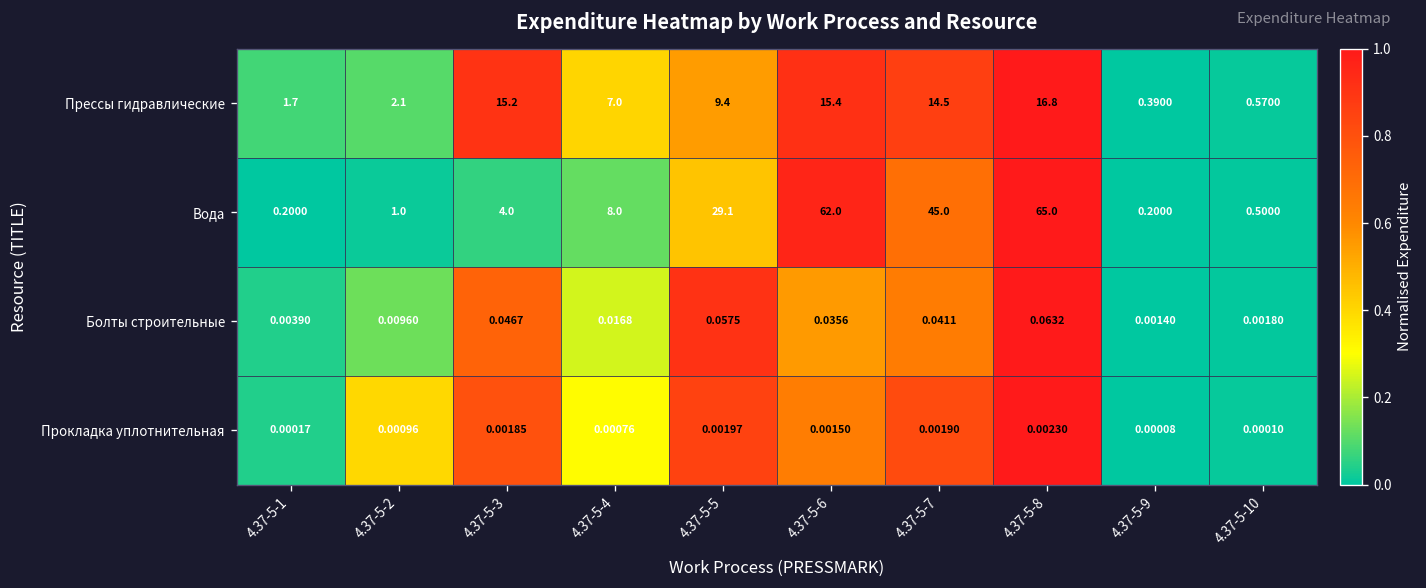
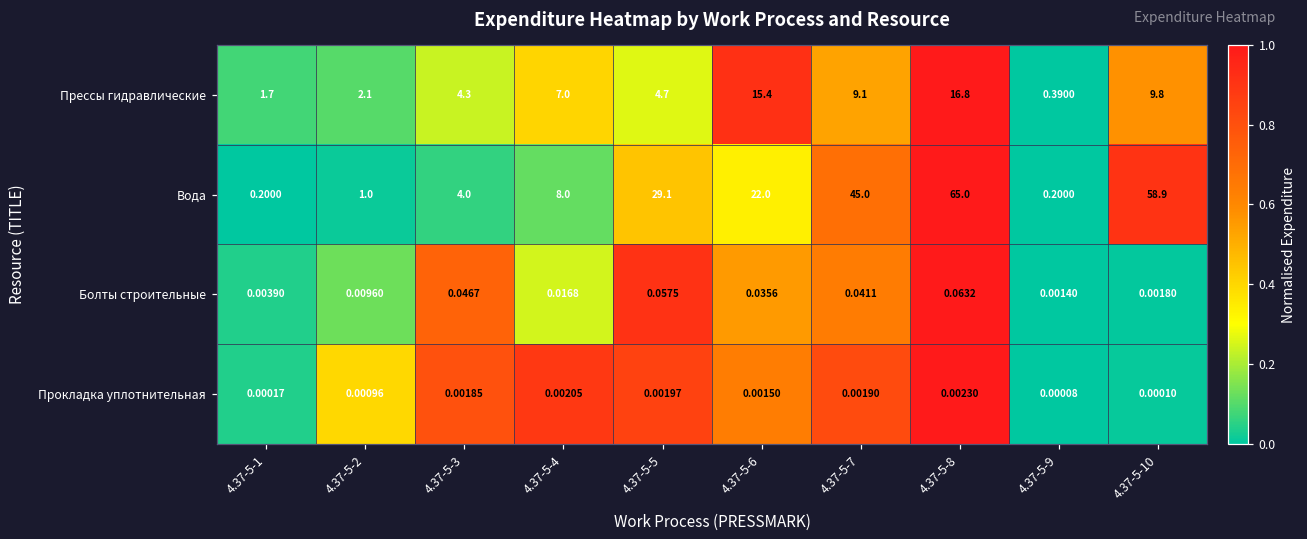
Прессы гидравлические, 4.37-5-3: 15.2 -> 4.3
Прессы гидравлические, 4.37-5-5: 9.4 -> 4.7
Прессы гидравлические, 4.37-5-7: 14.5 -> 9.1
Прессы гидравлические, 4.37-5-10: 0.5700 -> 9.8
Вода, 4.37-5-6: 62.0 -> 22.0
Вода, 4.37-5-10: 0.5000 -> 58.9
Прокладка уплотнительная, 4.37-5-4: 0.00076 -> 0.00205
